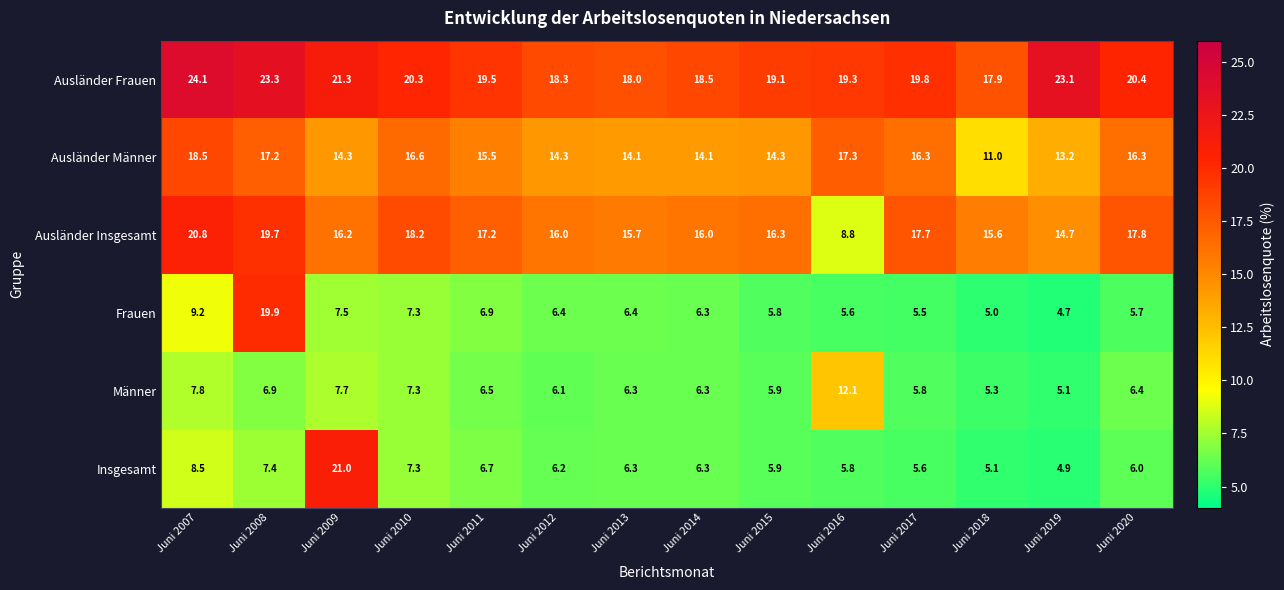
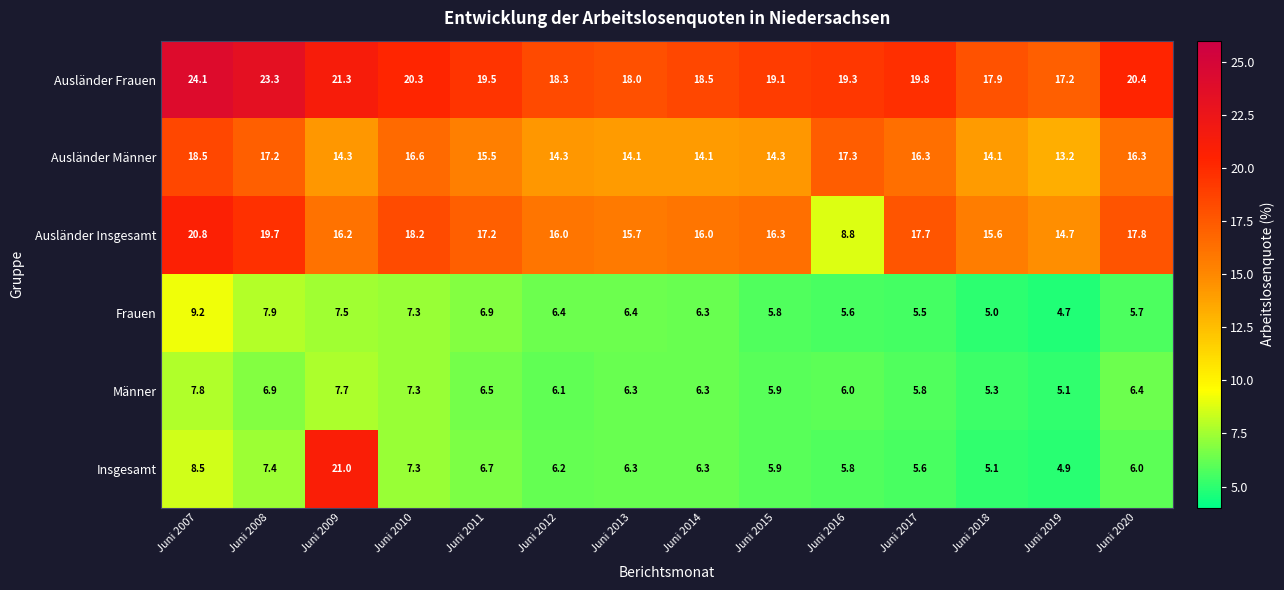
Ausländer Frauen, Juni 2019: 23.1 -> 17.2
Ausländer Männer, Juni 2018: 11.0 -> 14.1
Frauen, Juni 2008: 19.9 -> 7.9
Männer, Juni 2016: 12.1 -> 6.0
